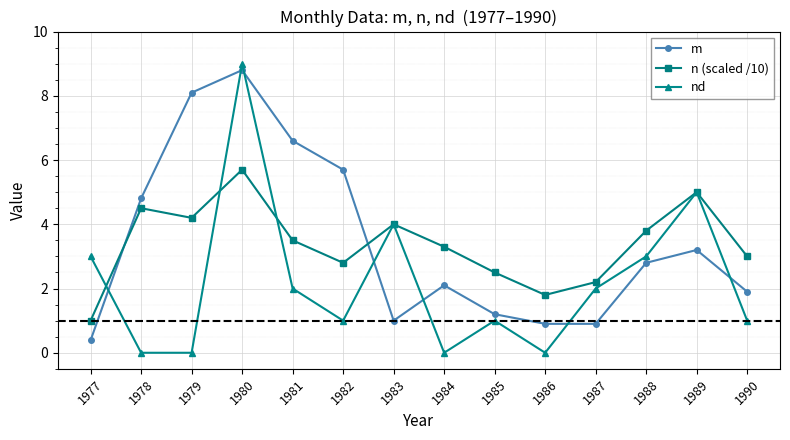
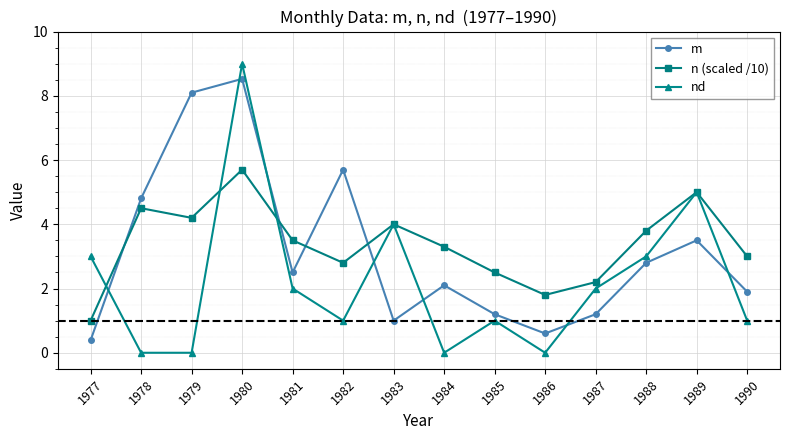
m, 1980: 8.8 -> 8.5
m, 1981: 6.6 -> 2.5
m, 1986: 0.9 -> 0.6
m, 1987: 0.9 -> 1.2
m, 1989: 3.2 -> 3.5
